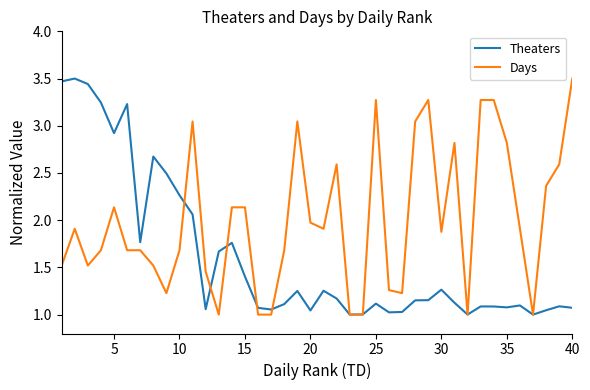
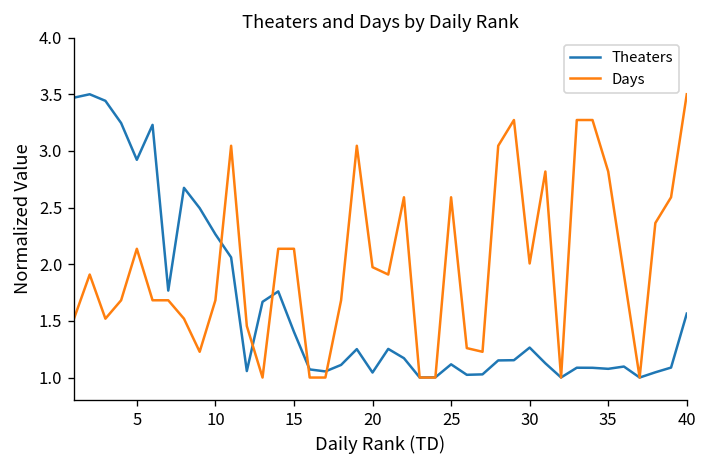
Days, 25: 3.3 -> 2.6
Days, 30: 1.9 -> 2.0
Theaters, 40: 1.1 -> 1.6
